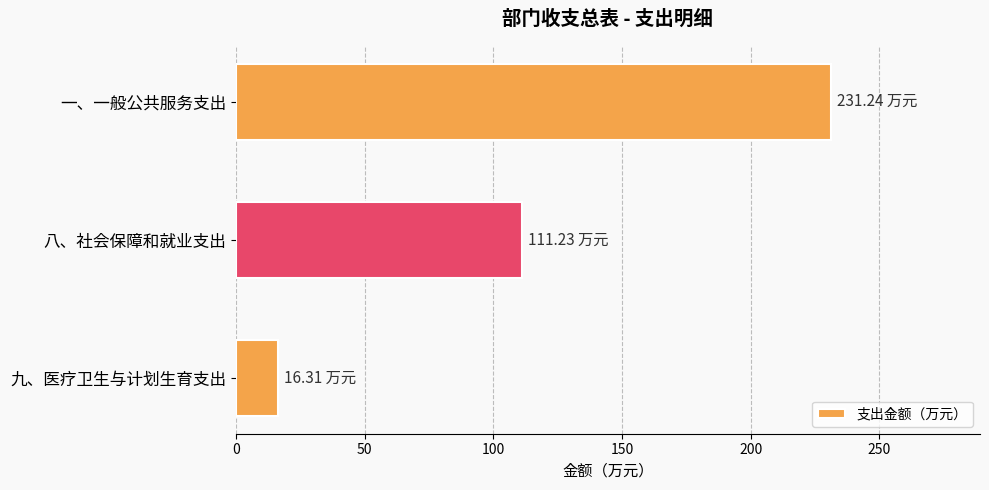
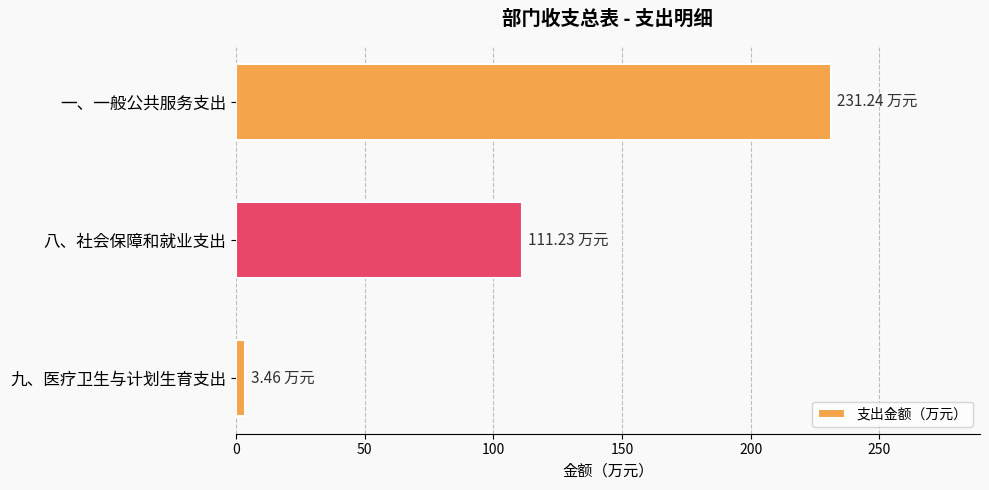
九、医疗卫生与计划生育支出: 16.31 -> 3.46
